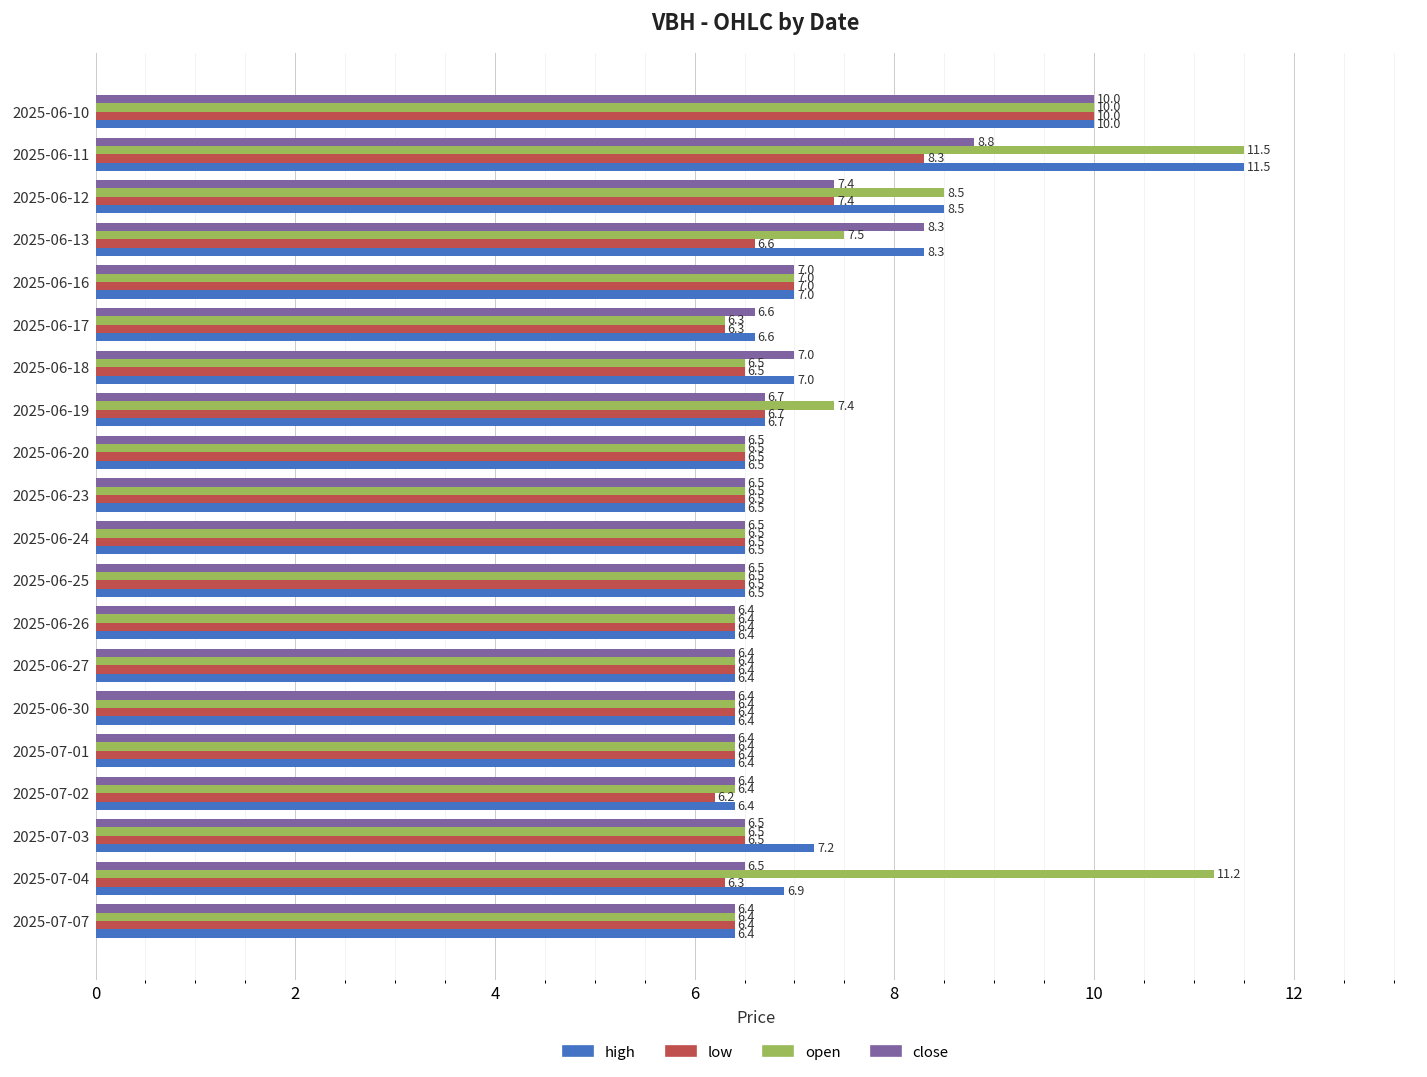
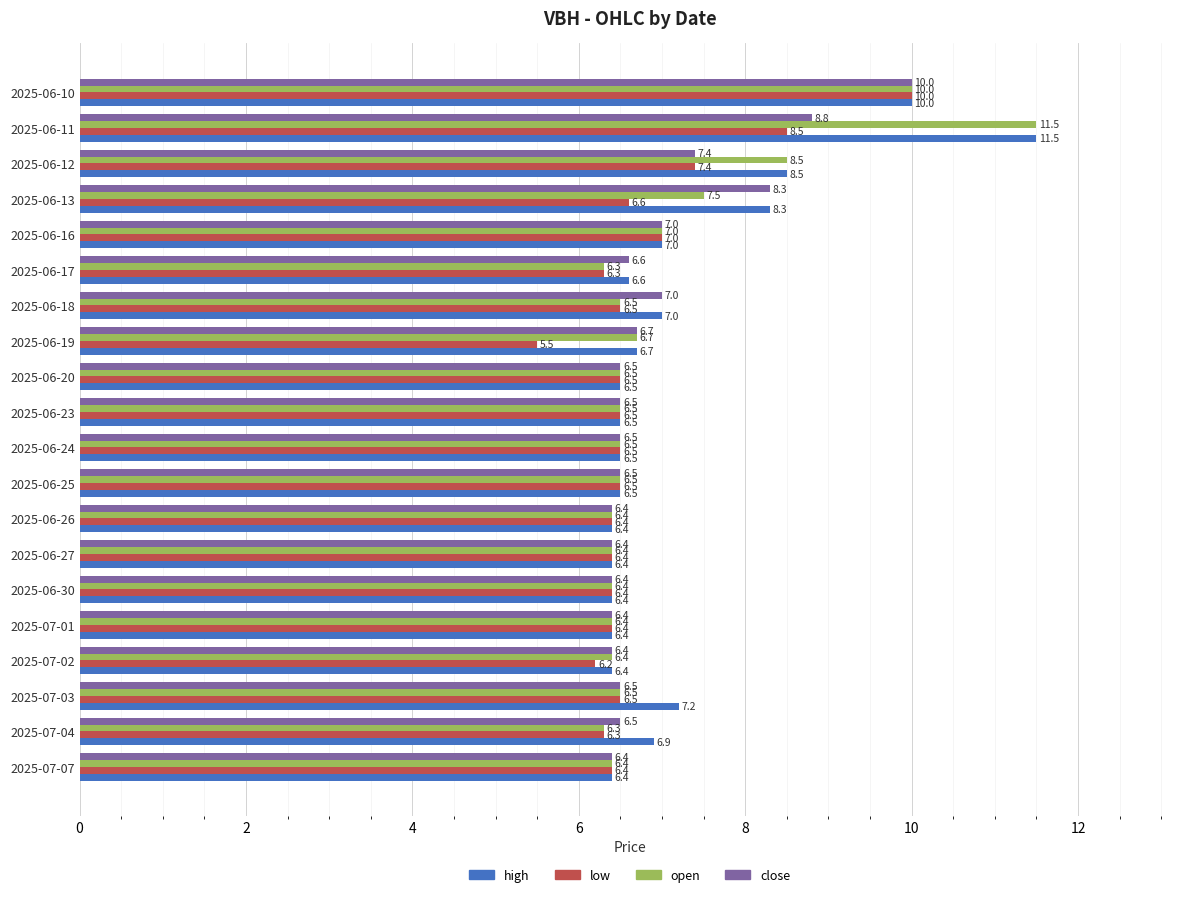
low, 2025-06-11: 8.3 -> 8.5
open, 2025-06-19: 7.4 -> 6.7
low, 2025-06-19: 6.7 -> 5.5
open, 2025-07-04: 11.2 -> 6.3
